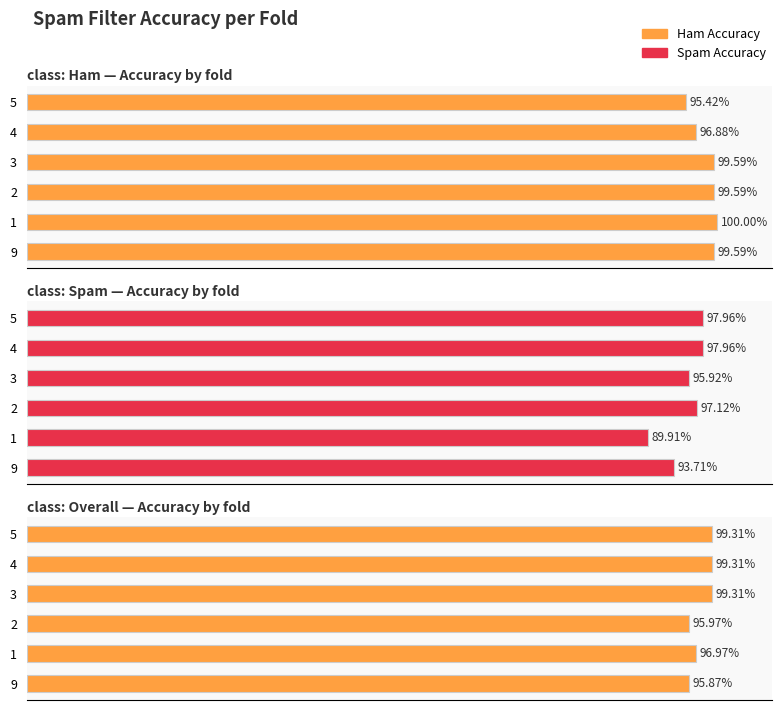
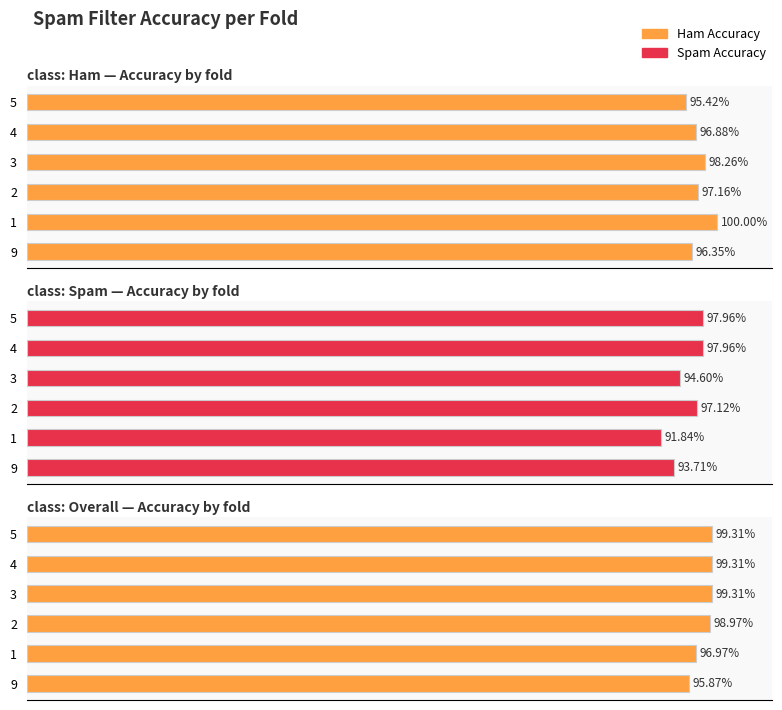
class: Ham — Accuracy by fold, 3: 99.59% -> 98.26%
class: Ham — Accuracy by fold, 2: 99.59% -> 97.16%
class: Ham — Accuracy by fold, 9: 99.59% -> 96.35%
class: Spam — Accuracy by fold, 3: 95.92% -> 94.60%
class: Spam — Accuracy by fold, 1: 89.91% -> 91.84%
class: Overall — Accuracy by fold, 2: 95.97% -> 98.97%
